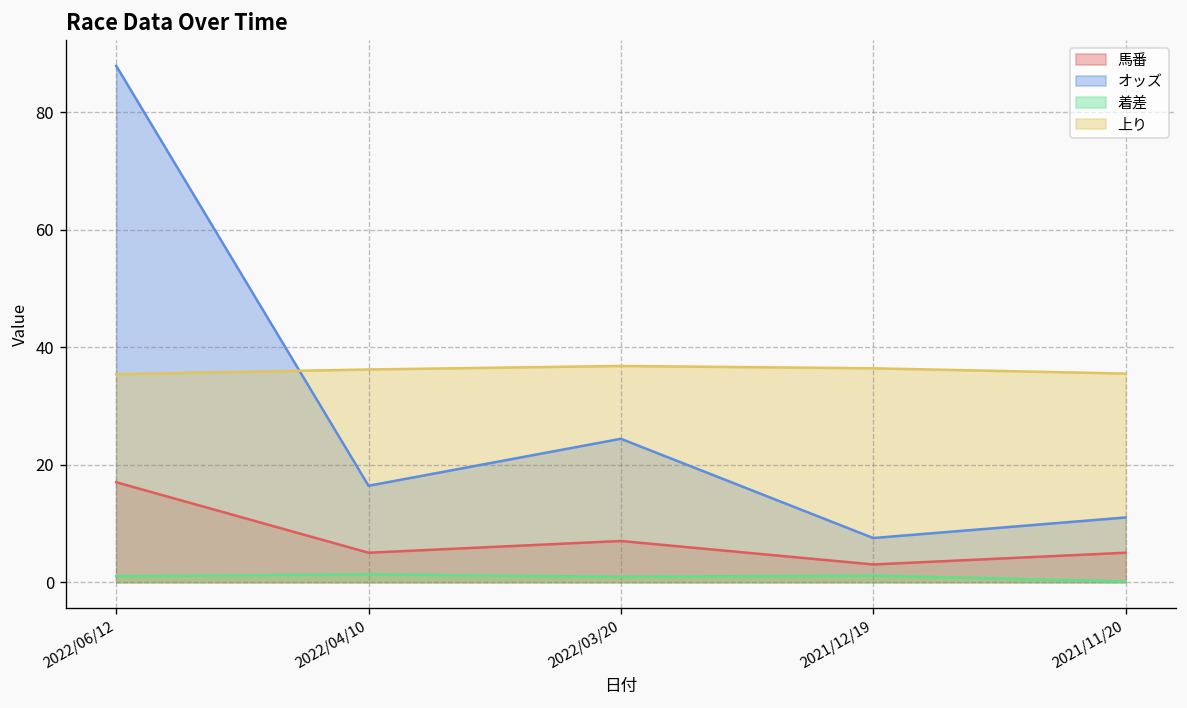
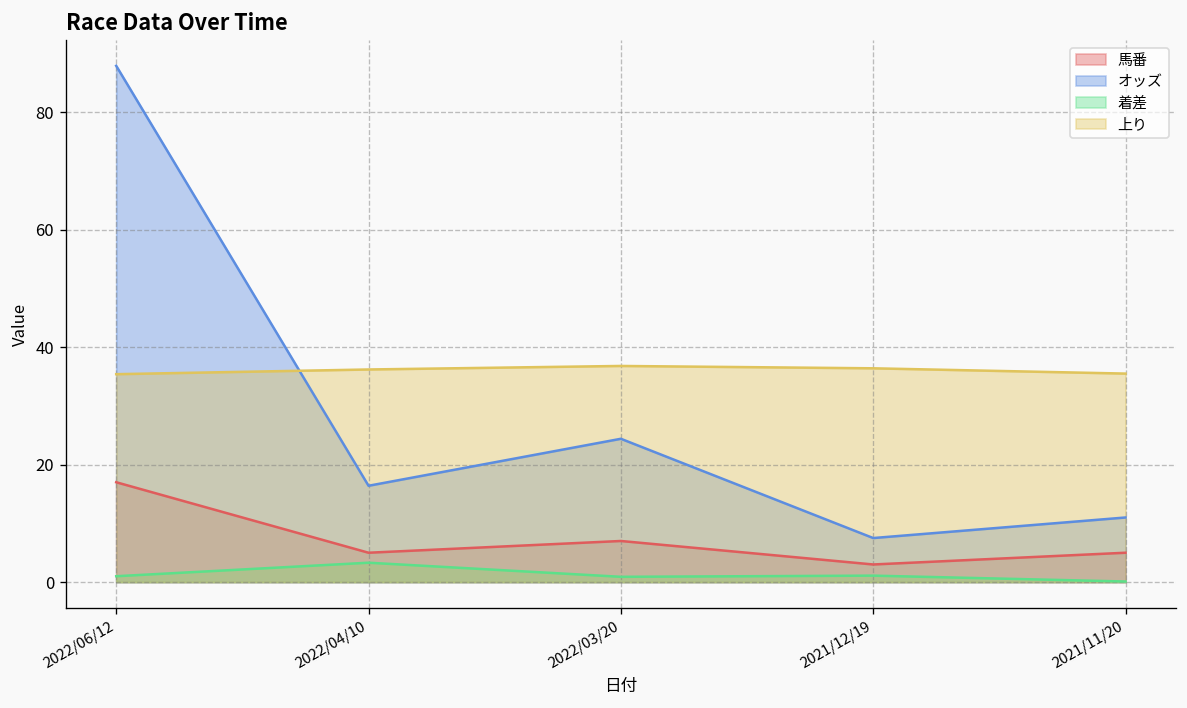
着差, 2022/04/10: 1 -> 3
